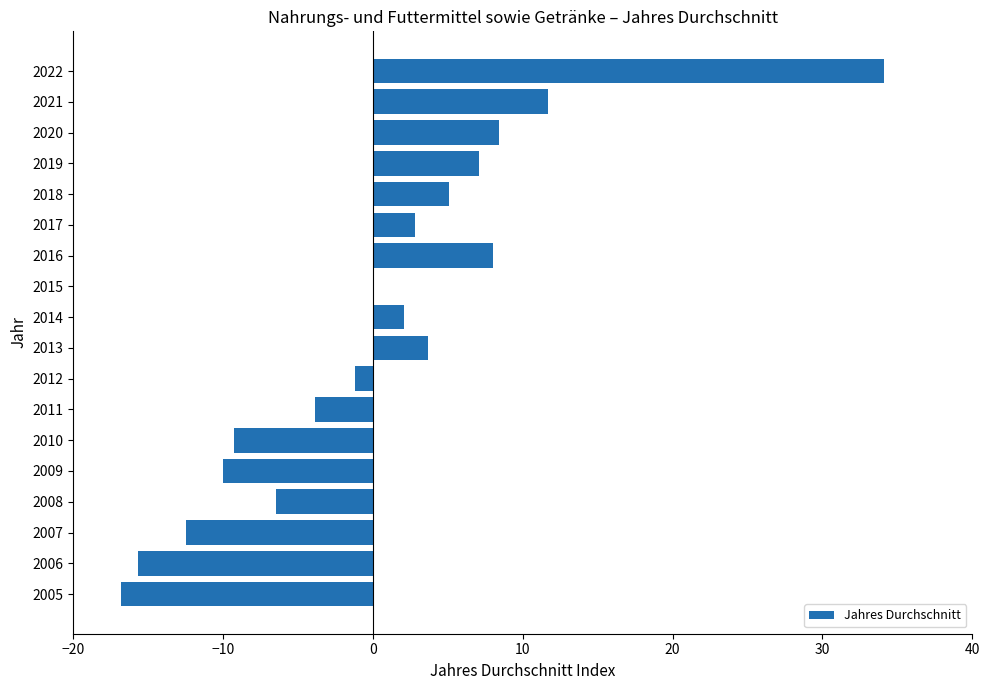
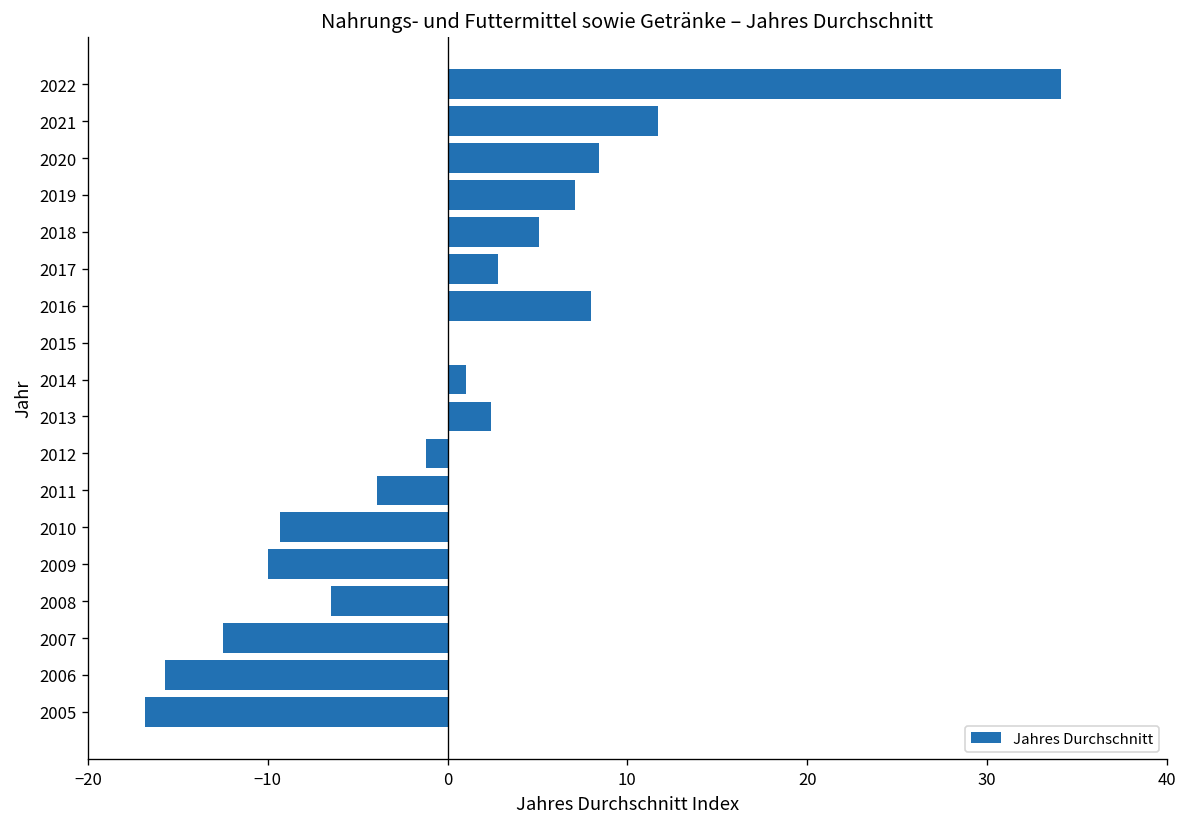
2014: 2.1 -> 1.0
2013: 3.7 -> 2.4
